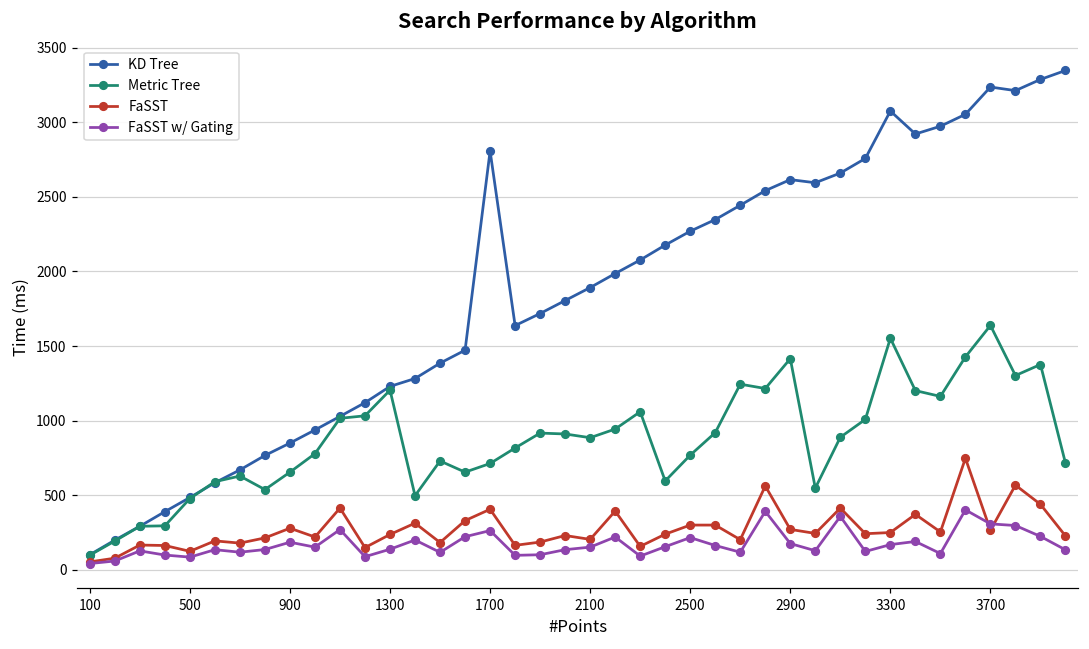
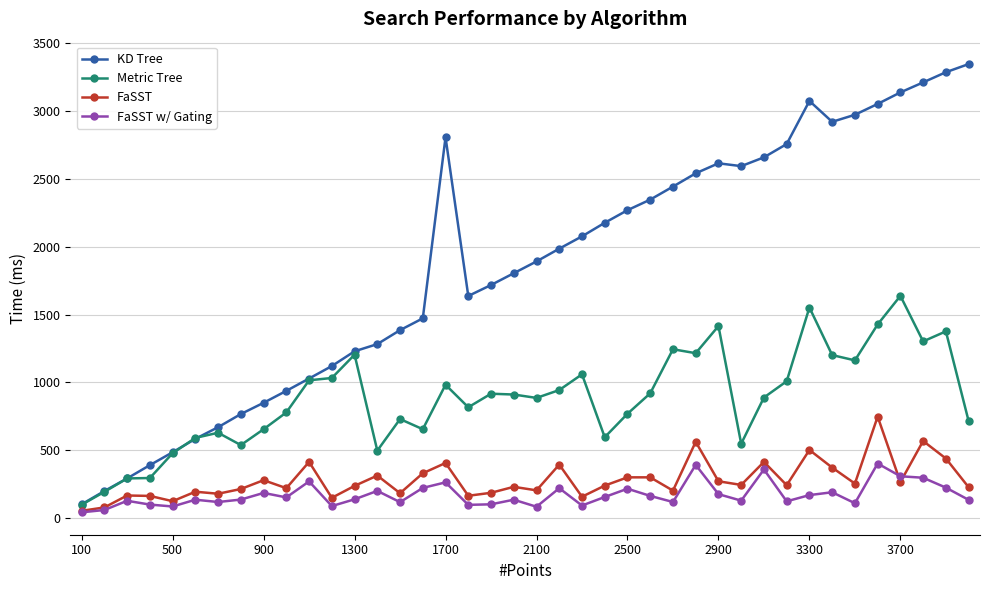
Metric Tree, 1700: 710 -> 980
FaSST w/ Gating, 2100: 150 -> 80
FaSST, 3300: 250 -> 500
KD Tree, 3700: 3240 -> 3140
